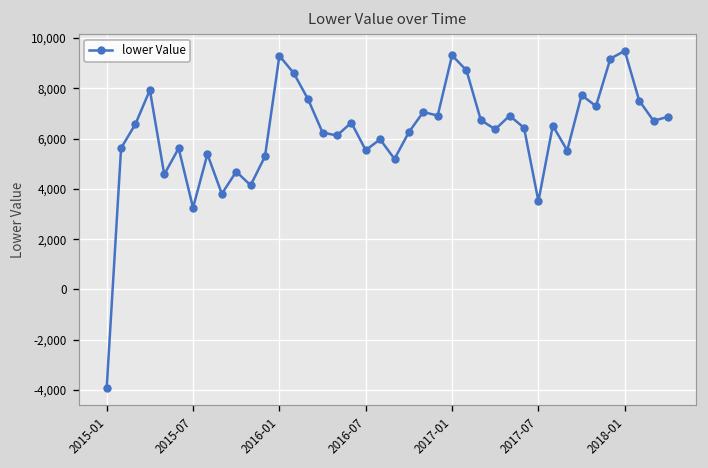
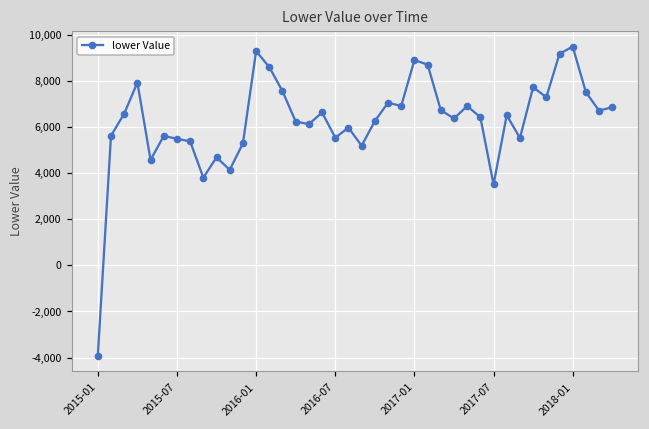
2015-07: 3,200 -> 5,500
2017-01: 9,300 -> 8,900
